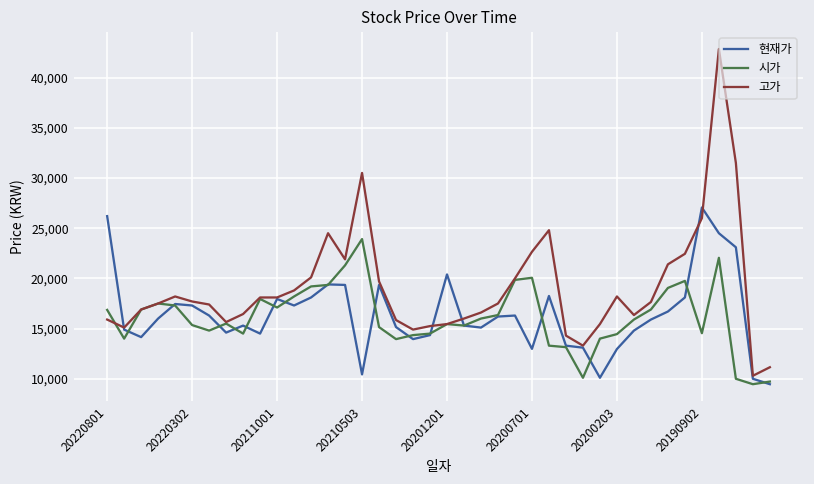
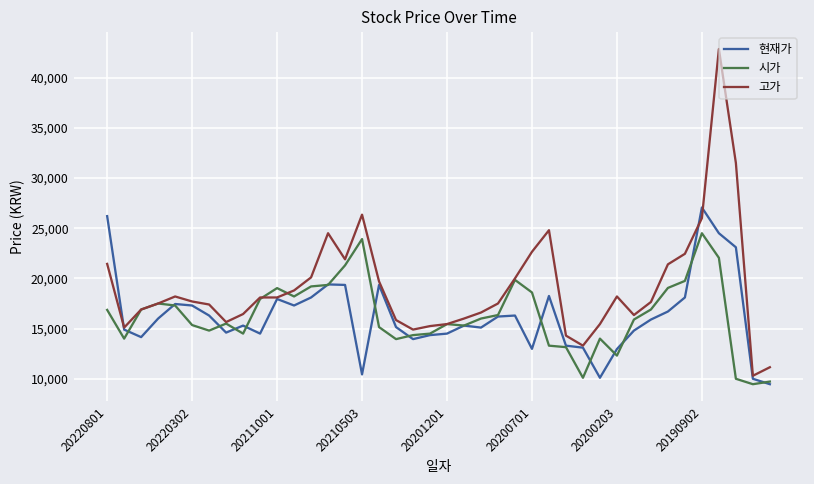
고가, 20220801: 16,000 -> 21,000
시가, 20211001: 17,000 -> 19,000
고가, 20210503: 31,000 -> 26,000
현재가, 20201201: 20,000 -> 15,000
시가, 20200701: 20,000 -> 19,000
시가, 20200203: 14,000 -> 12,000
시가, 20190902: 15,000 -> 25,000
